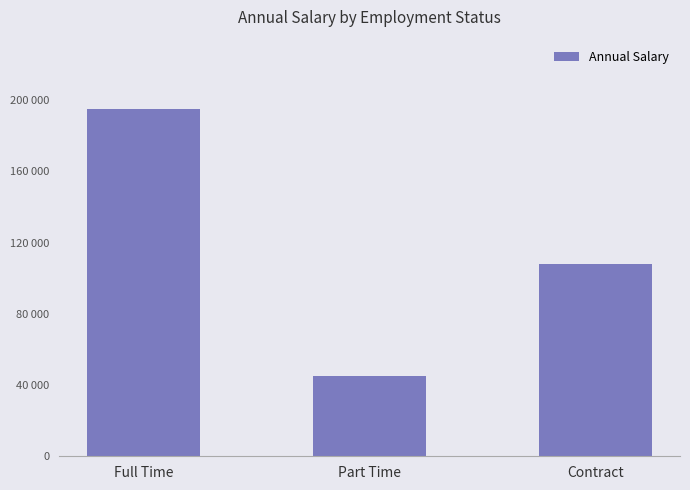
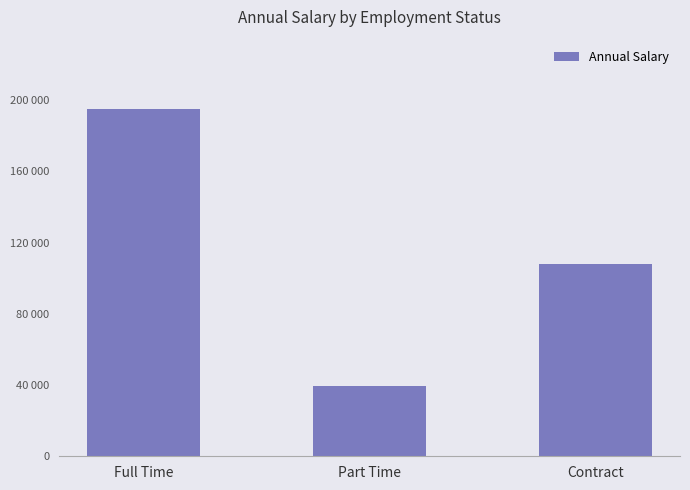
Part Time: 45000 -> 39000
